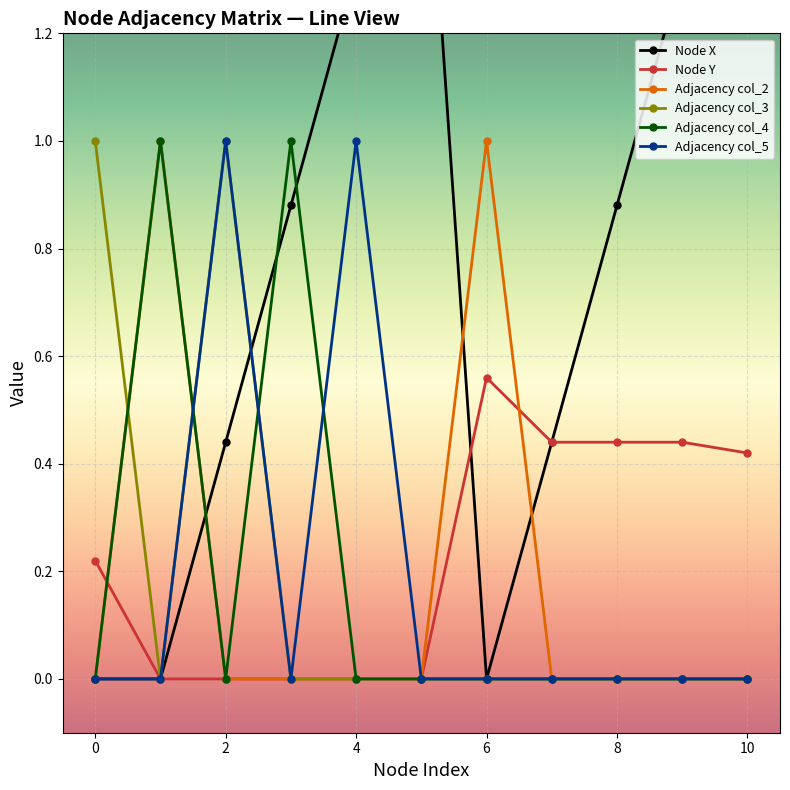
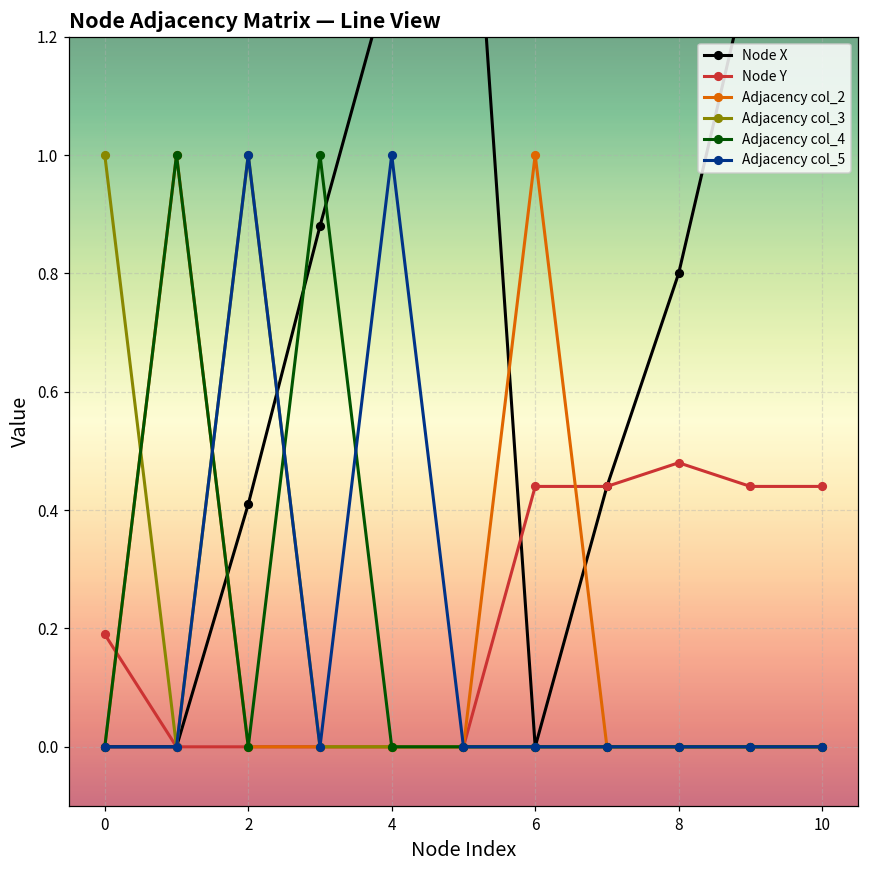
Node Y, 0: 0.22 -> 0.19
Node X, 2: 0.44 -> 0.41
Node Y, 6: 0.56 -> 0.44
Node X, 8: 0.88 -> 0.80
Node Y, 8: 0.44 -> 0.48
Node Y, 10: 0.42 -> 0.44
